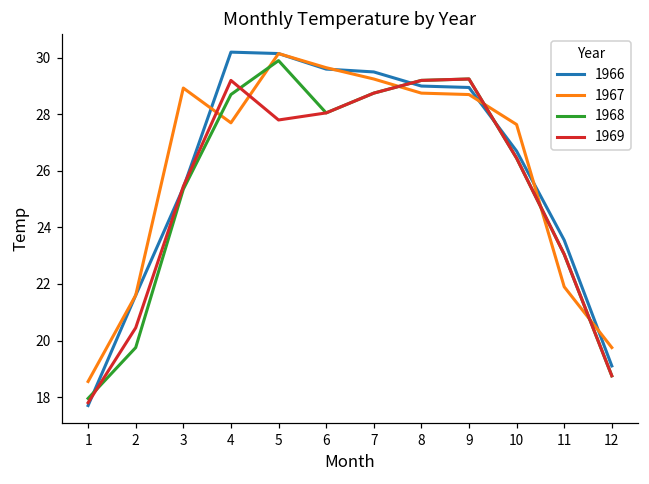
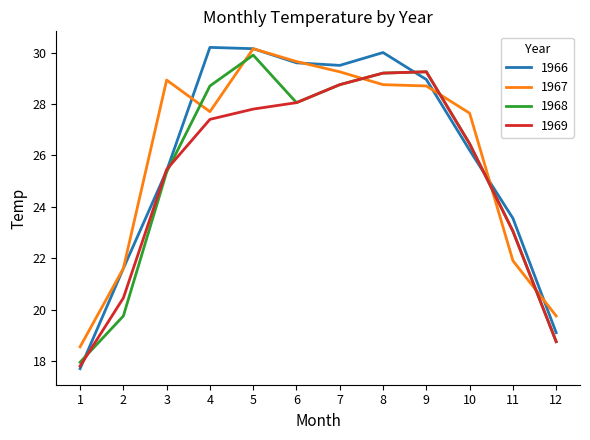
1969, 4: 29.2 -> 27.4
1966, 8: 29 -> 30
1966, 10: 26.7 -> 26.2
